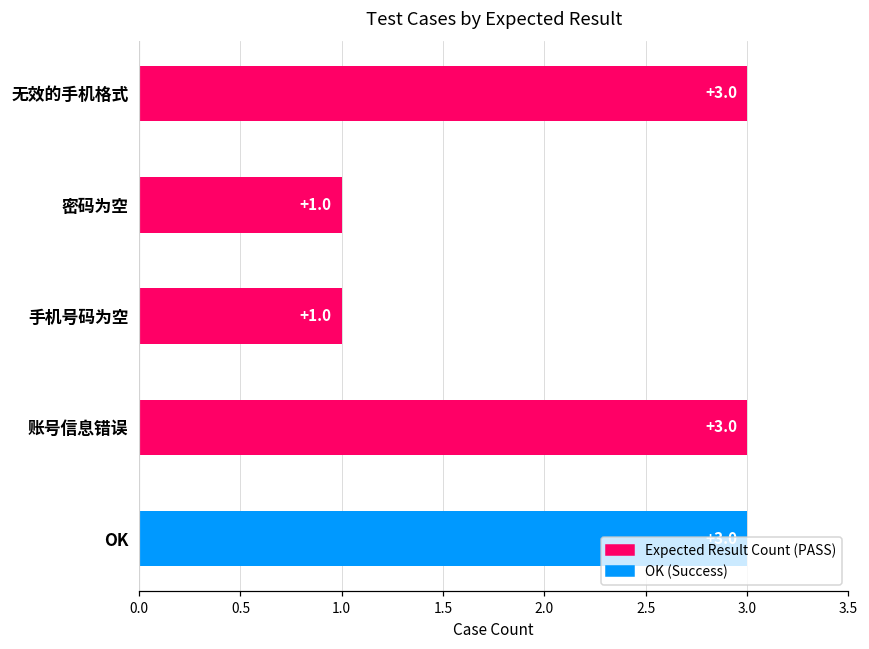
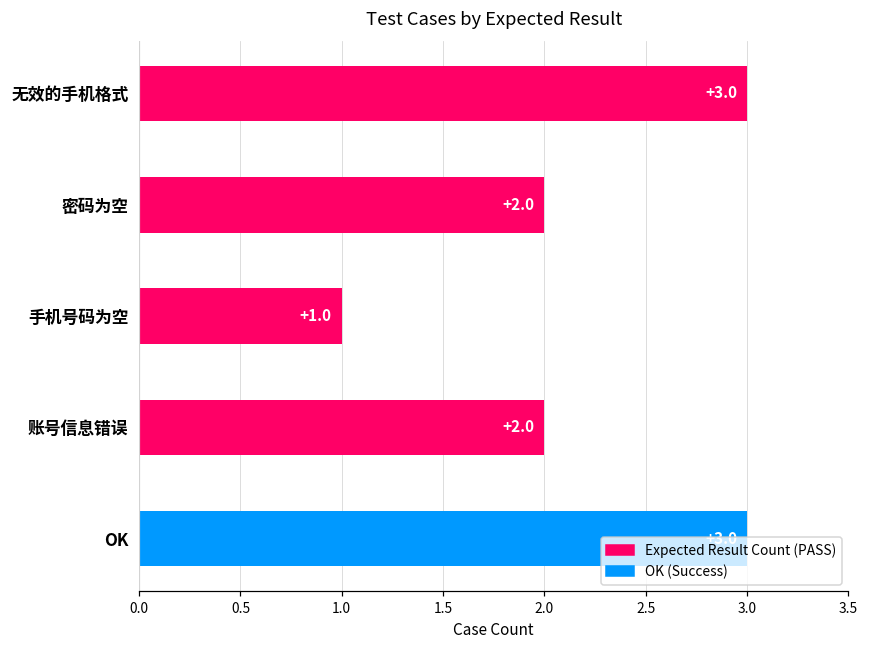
密码为空: +1.0 -> +2.0
账号信息错误: +3.0 -> +2.0
